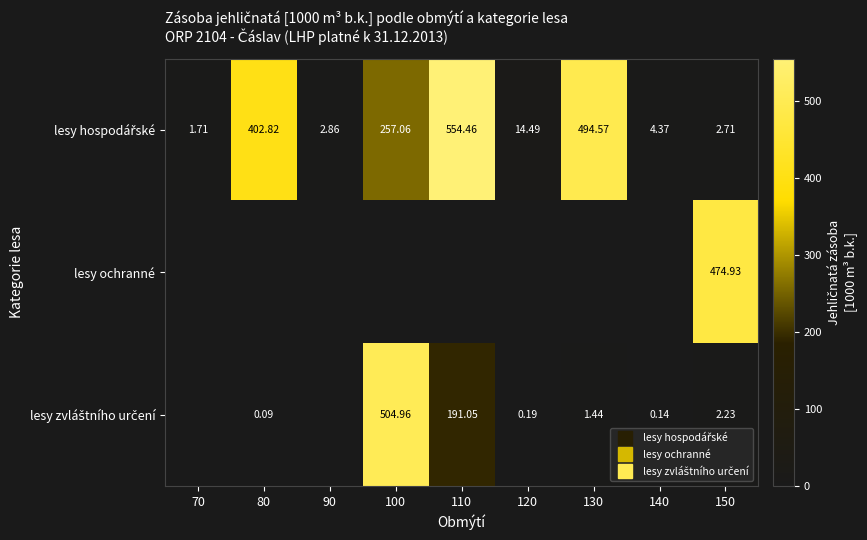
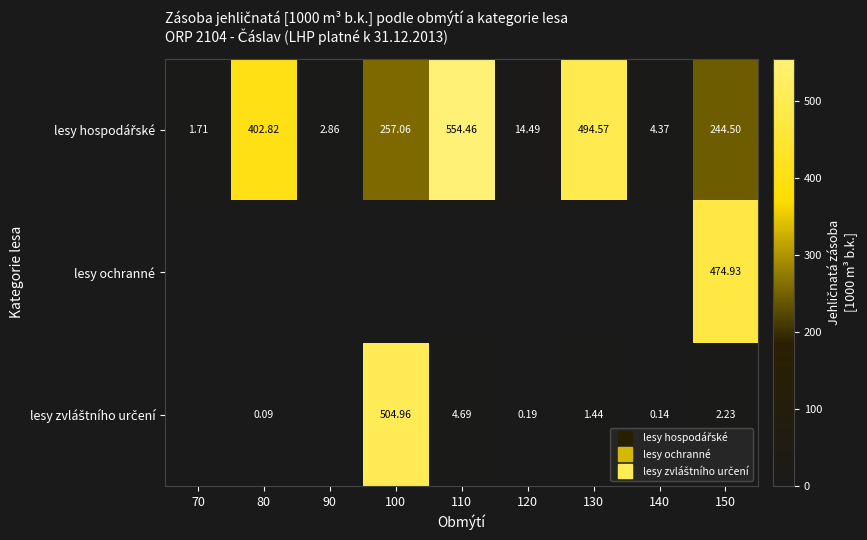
lesy hospodářské, 150: 2.71 -> 244.50
lesy zvláštního určení, 110: 191.05 -> 4.69
